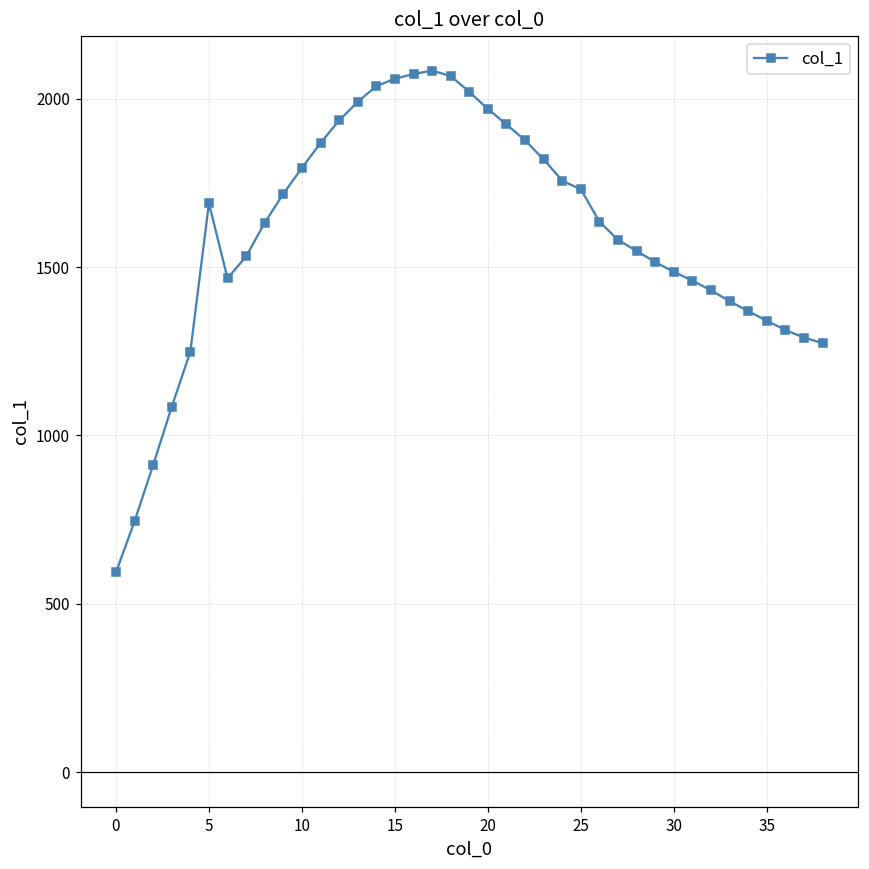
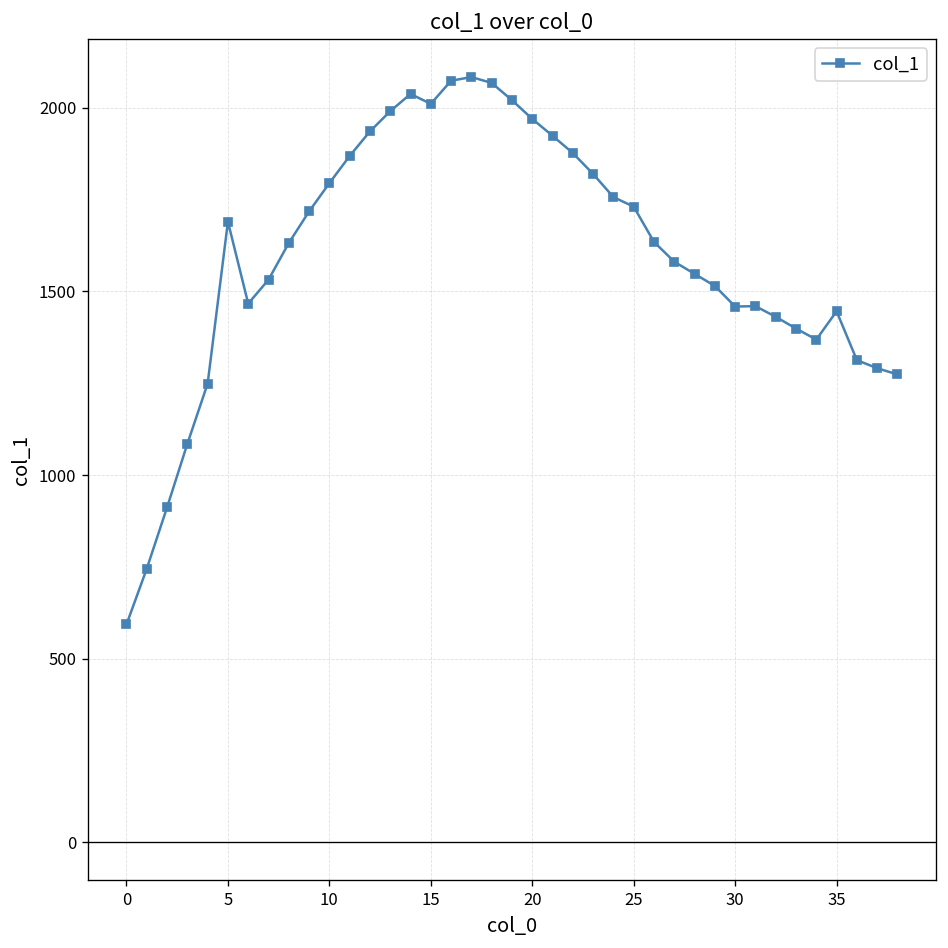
15: 2060 -> 2010
30: 1490 -> 1460
35: 1340 -> 1450
